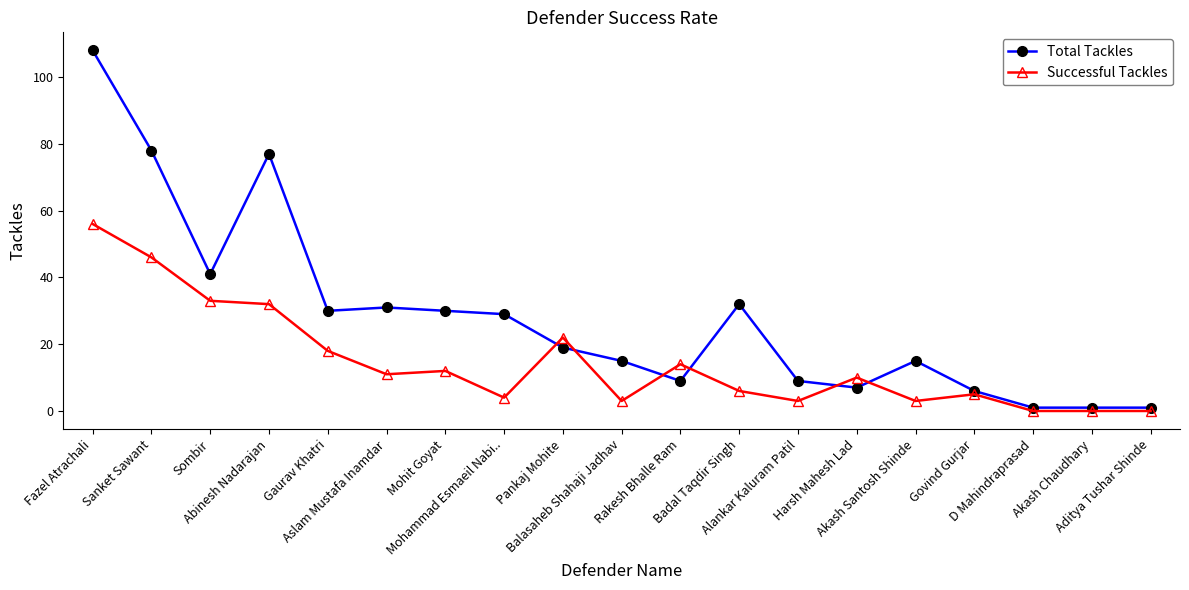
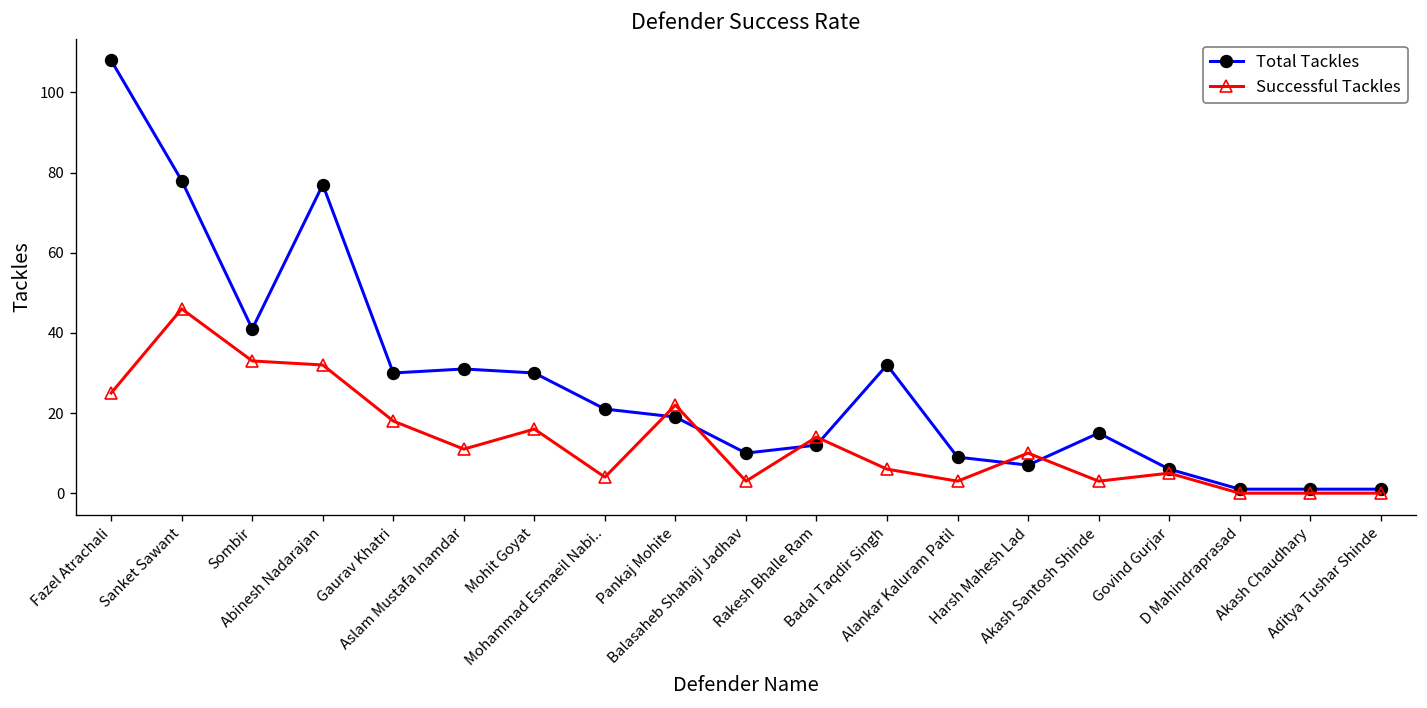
Successful Tackles, Fazel Atrachali: 56 -> 25
Successful Tackles, Mohit Goyat: 12 -> 16
Total Tackles, Mohammad Esmaeil Nabi..: 29 -> 21
Total Tackles, Balasaheb Shahaji Jadhav: 15 -> 10
Total Tackles, Rakesh Bhalle Ram: 9 -> 12
